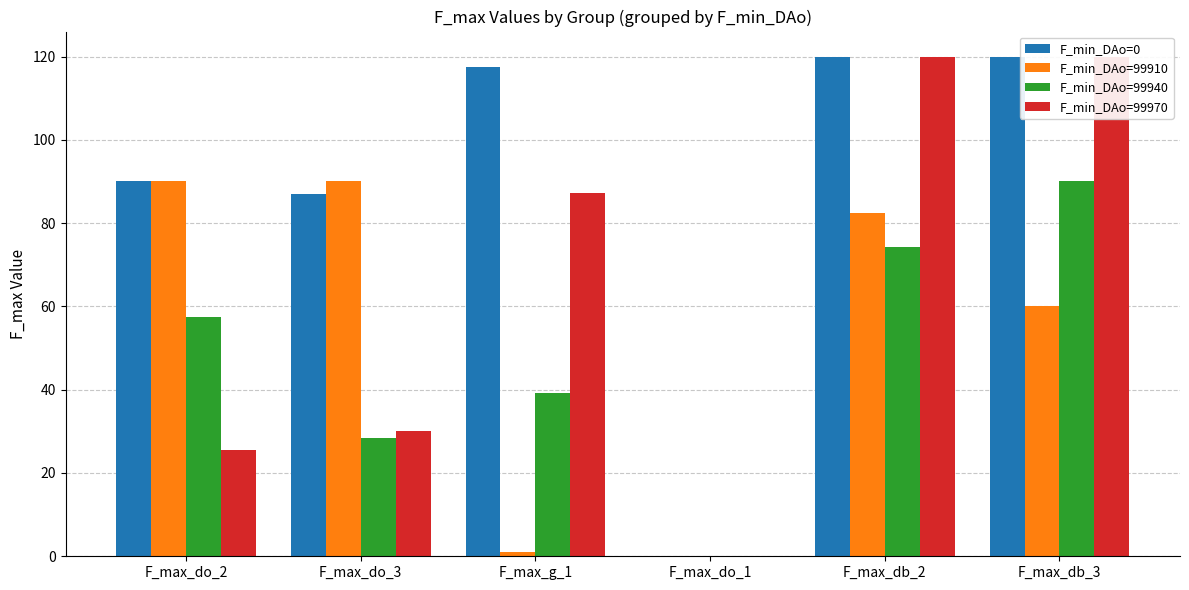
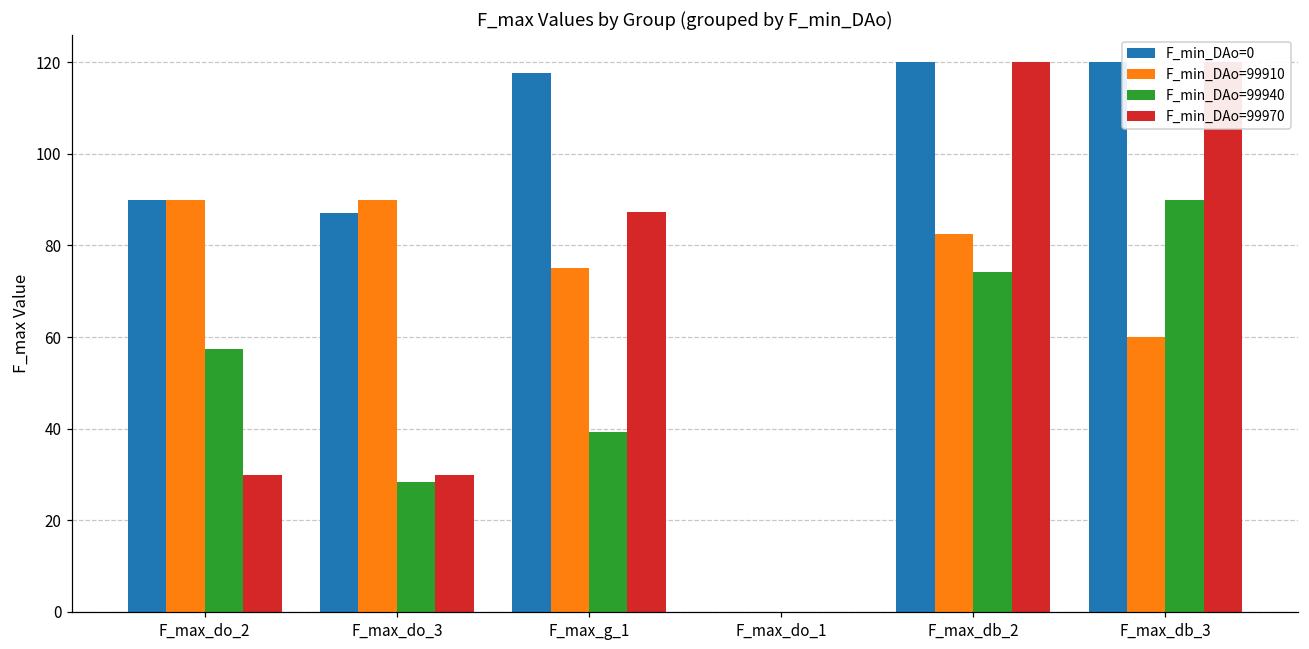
F_min_DAo=99970, F_max_do_2: 25 -> 30
F_min_DAo=99910, F_max_g_1: 1 -> 75
